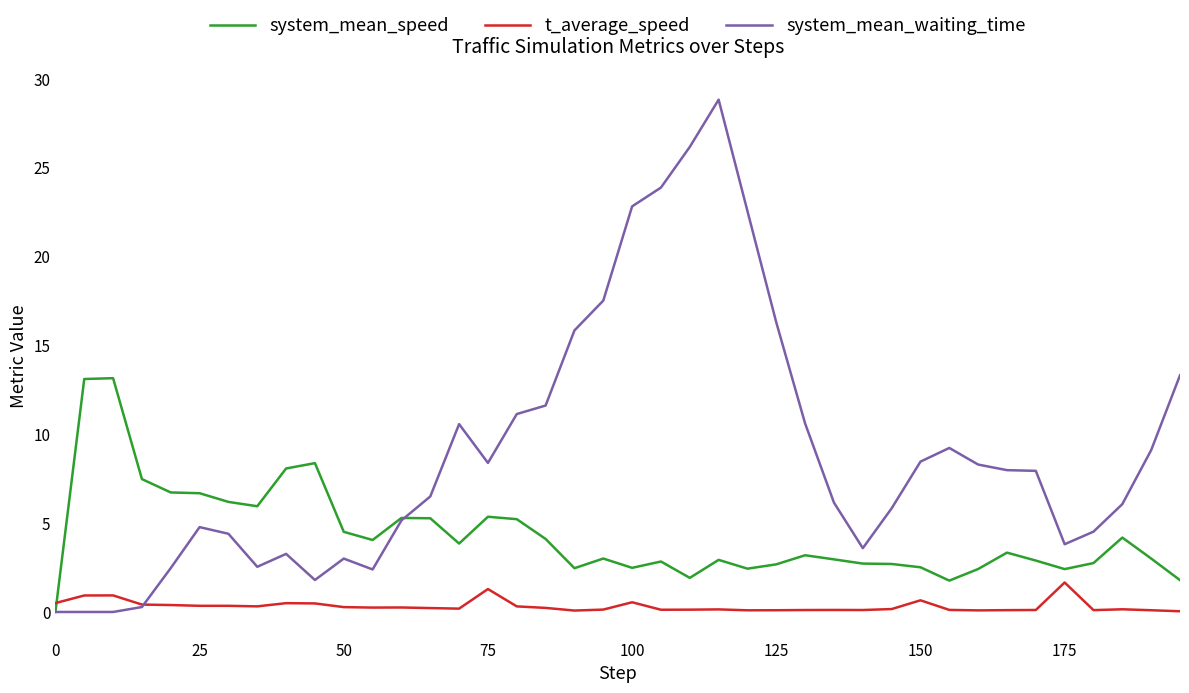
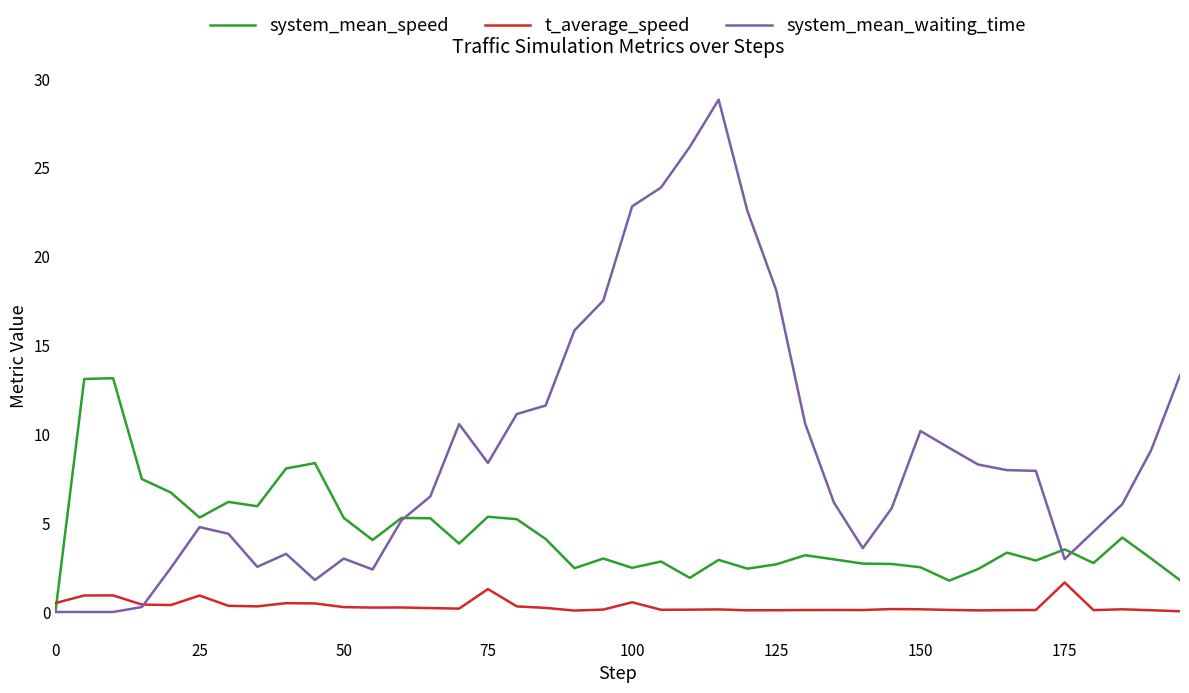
system_mean_speed, 25: 6.7 -> 5.3
t_average_speed, 25: 0.3 -> 0.9
system_mean_speed, 50: 4.5 -> 5.3
system_mean_waiting_time, 125: 16.3 -> 18.1
t_average_speed, 150: 0.7 -> 0.2
system_mean_waiting_time, 150: 8.5 -> 10.2
system_mean_speed, 175: 2.4 -> 3.5
system_mean_waiting_time, 175: 3.8 -> 3.0
